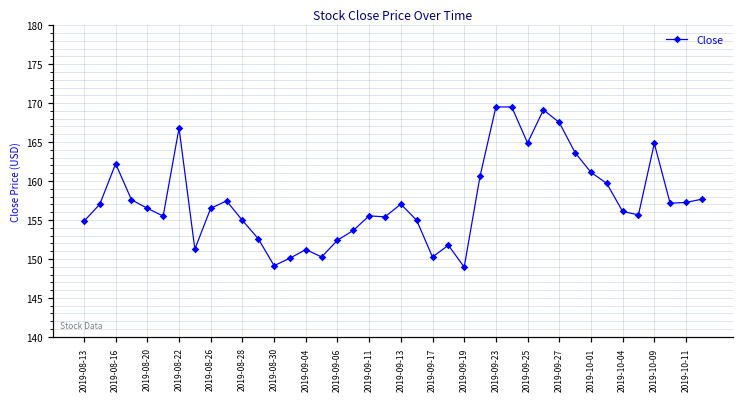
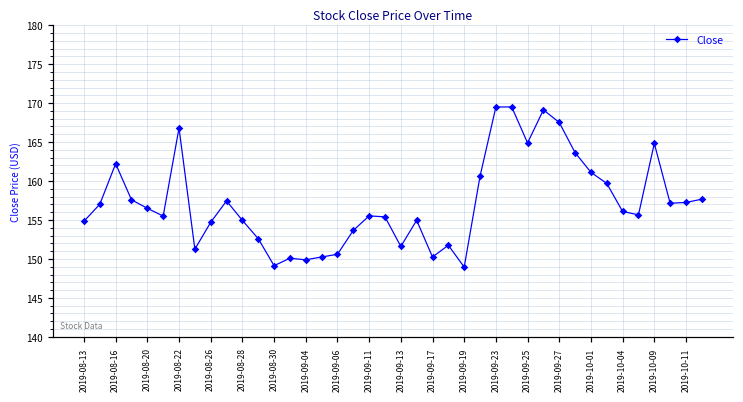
2019-08-26: 157 -> 155
2019-09-04: 151 -> 150
2019-09-06: 152 -> 151
2019-09-13: 157 -> 152
